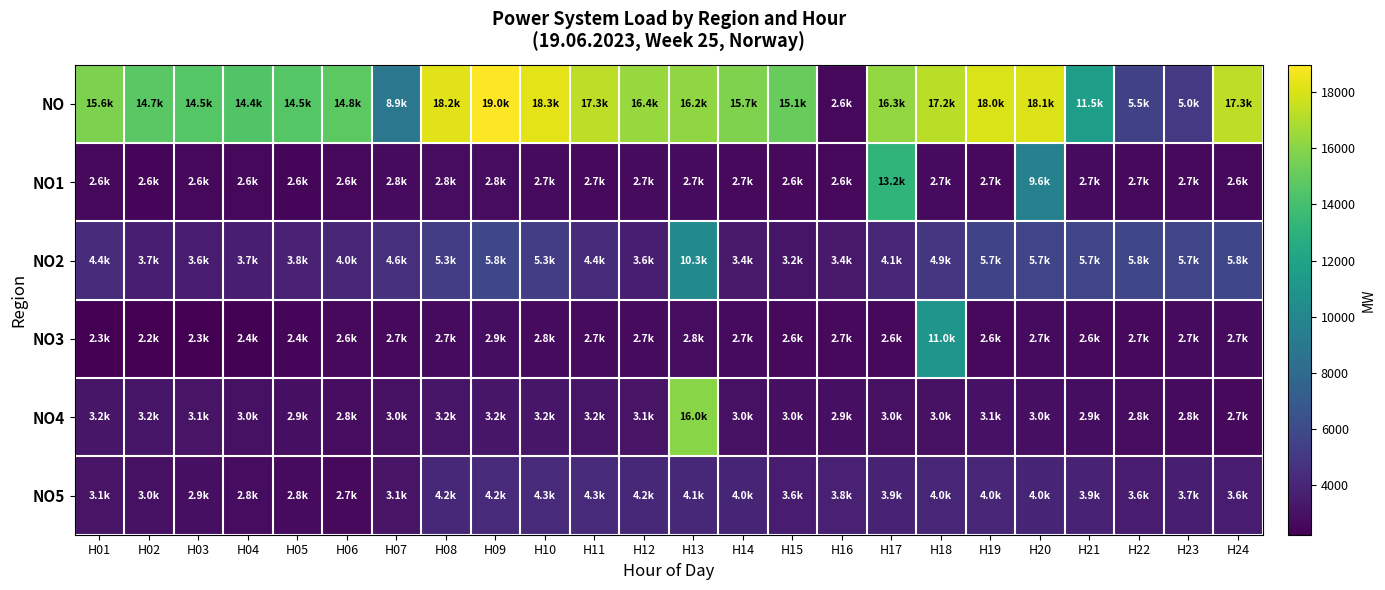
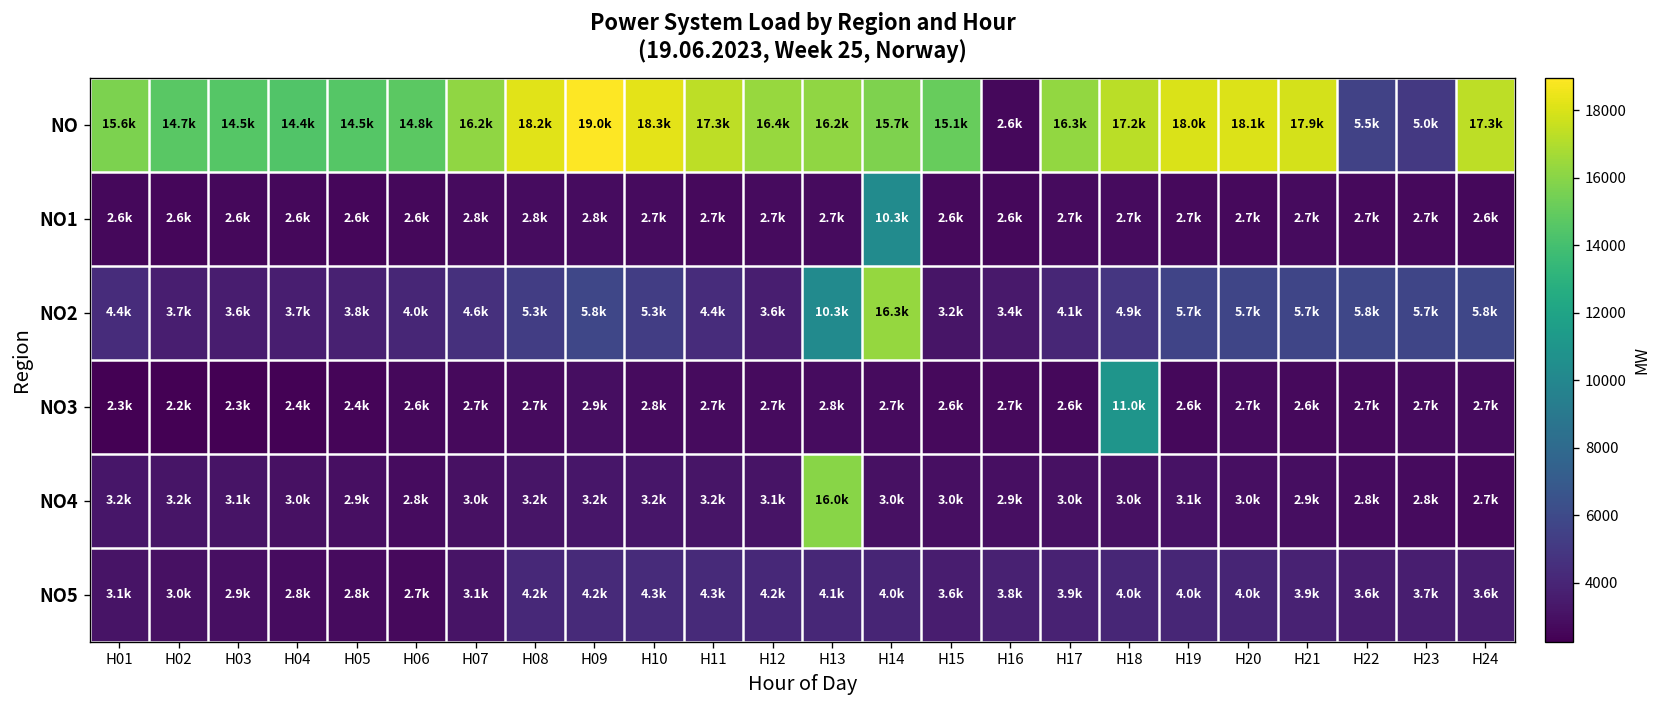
NO, H07: 8.9k -> 16.2k
NO, H21: 11.5k -> 17.9k
NO1, H14: 2.7k -> 10.3k
NO1, H17: 13.2k -> 2.7k
NO1, H20: 9.6k -> 2.7k
NO2, H14: 3.4k -> 16.3k
